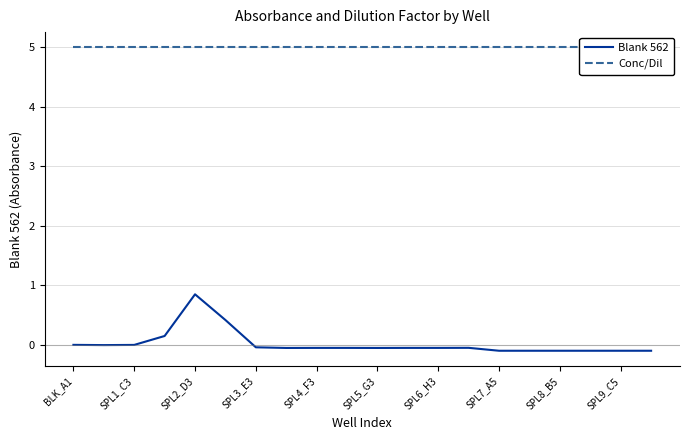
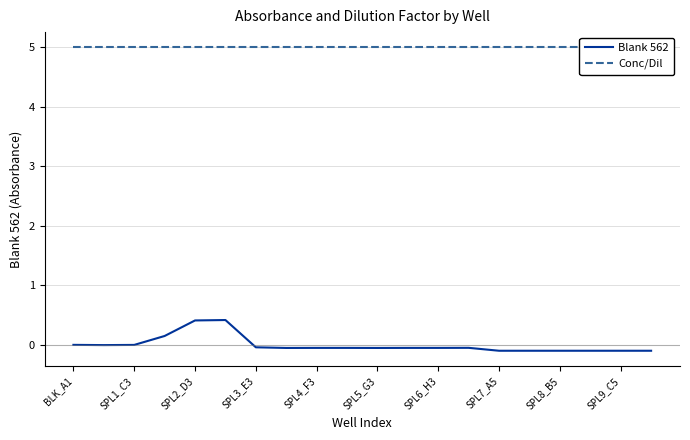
Blank 562, SPL2_D3: 0.9 -> 0.4
